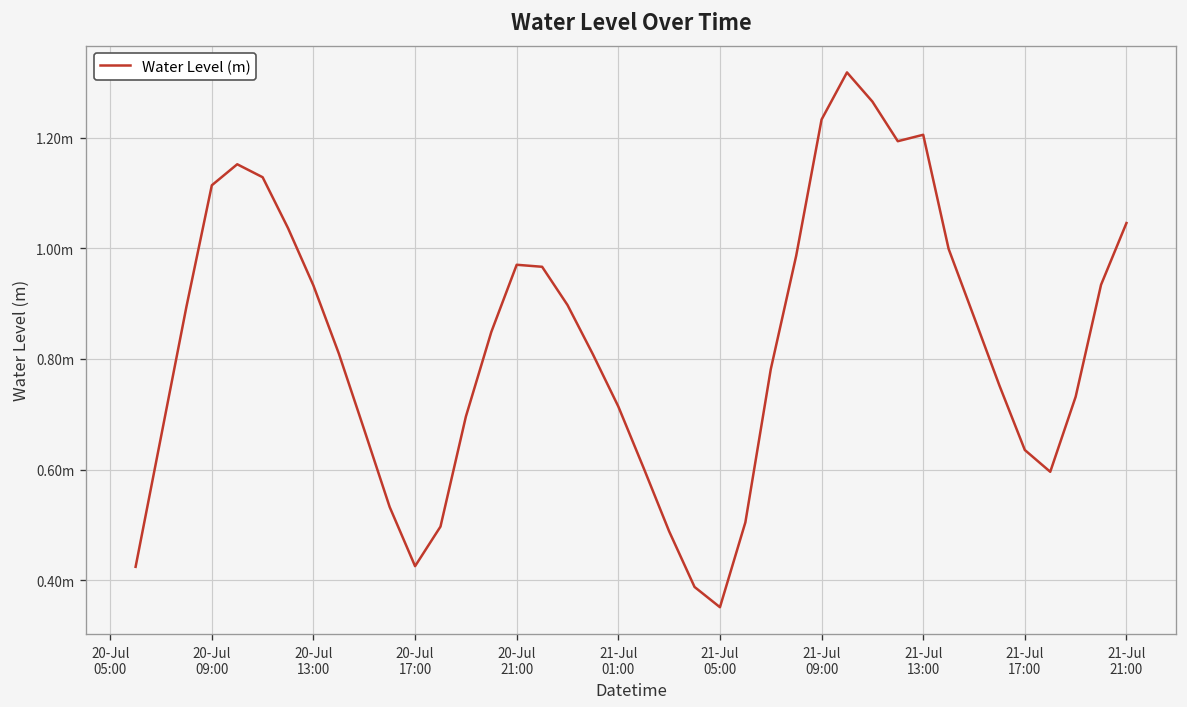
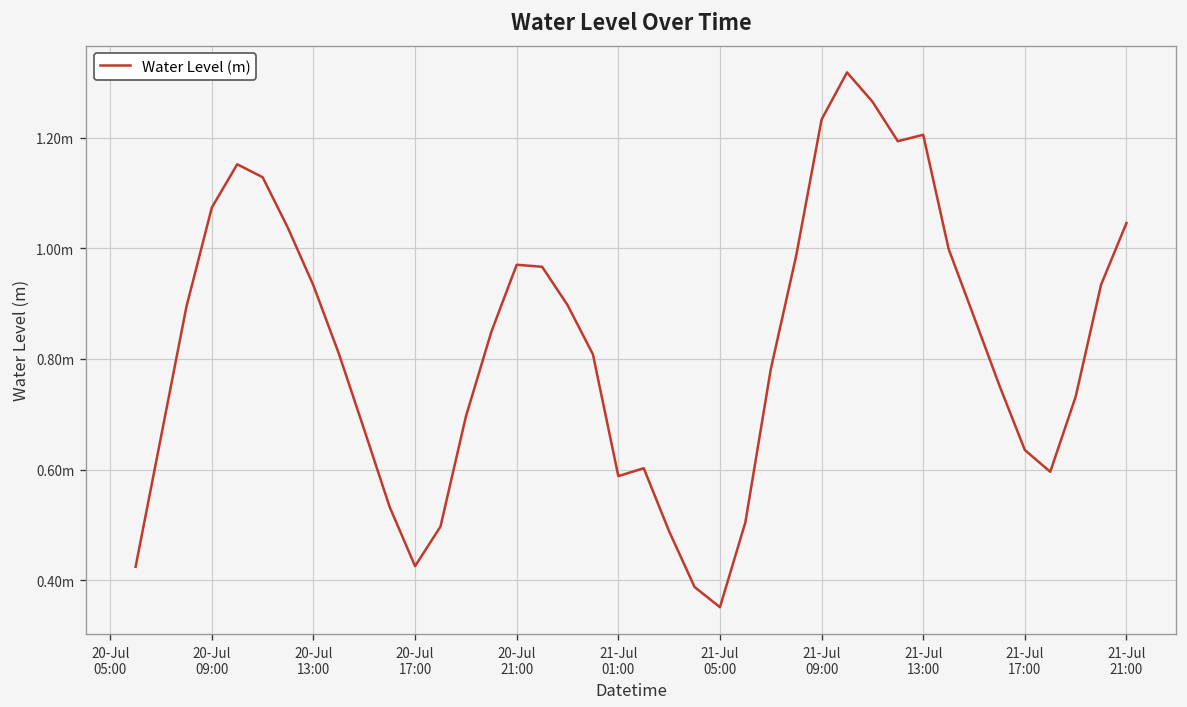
20-Jul 09:00: 1.11m -> 1.07m
21-Jul 01:00: 0.71m -> 0.59m
